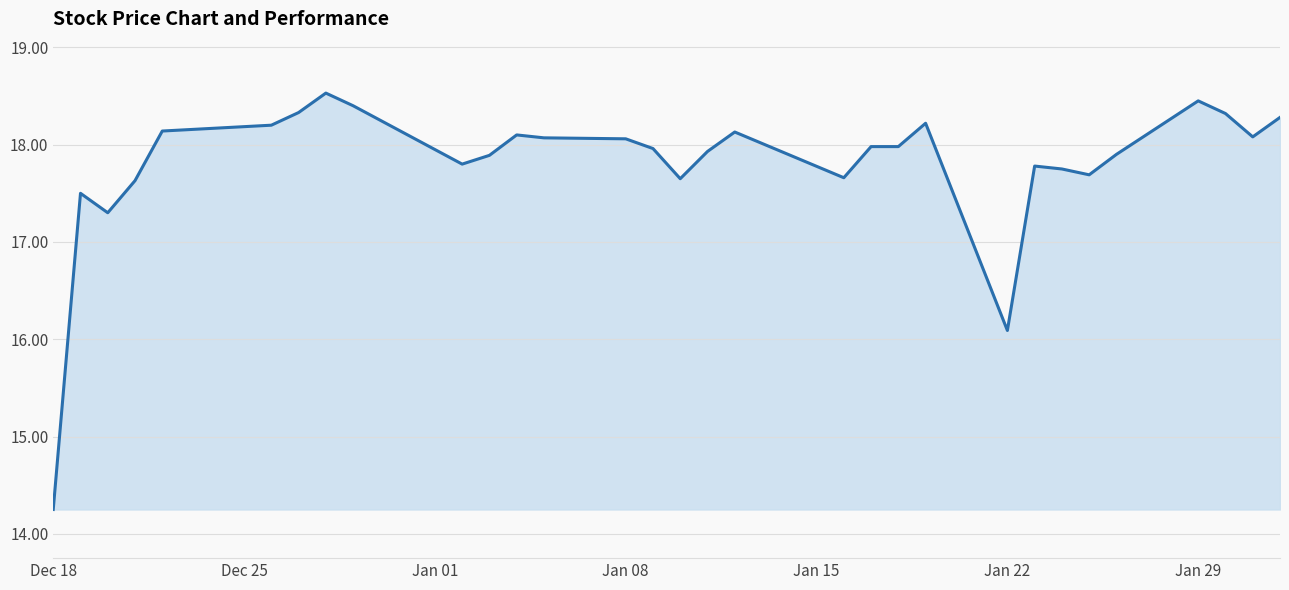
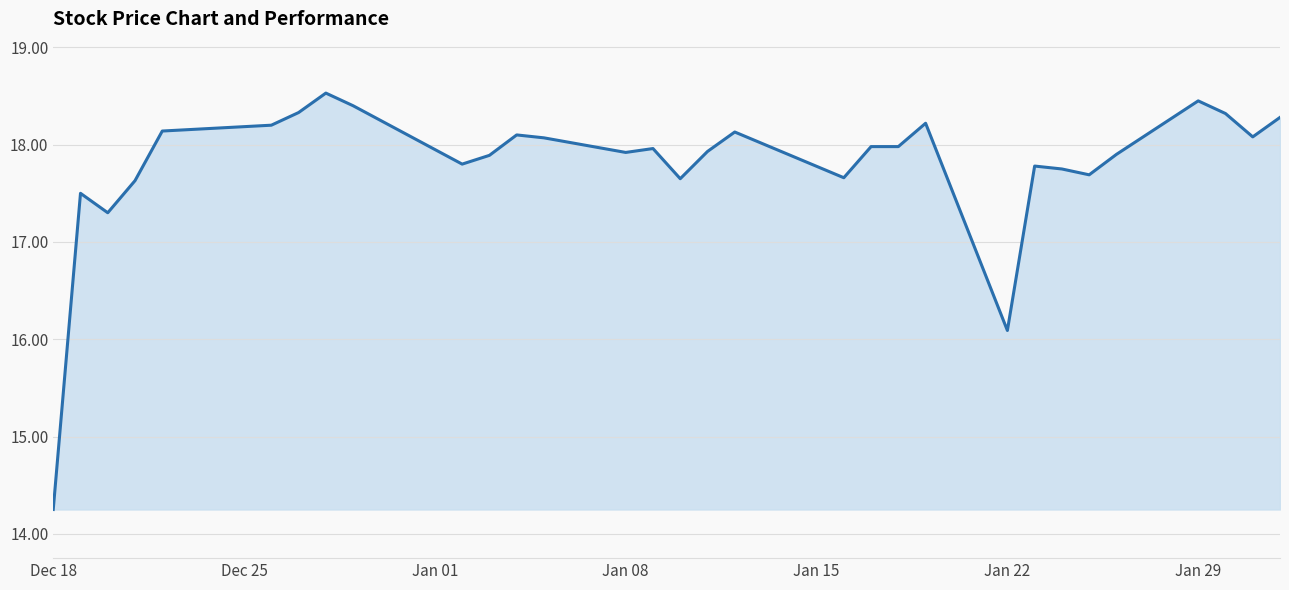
Jan 08: 18.1 -> 17.9
